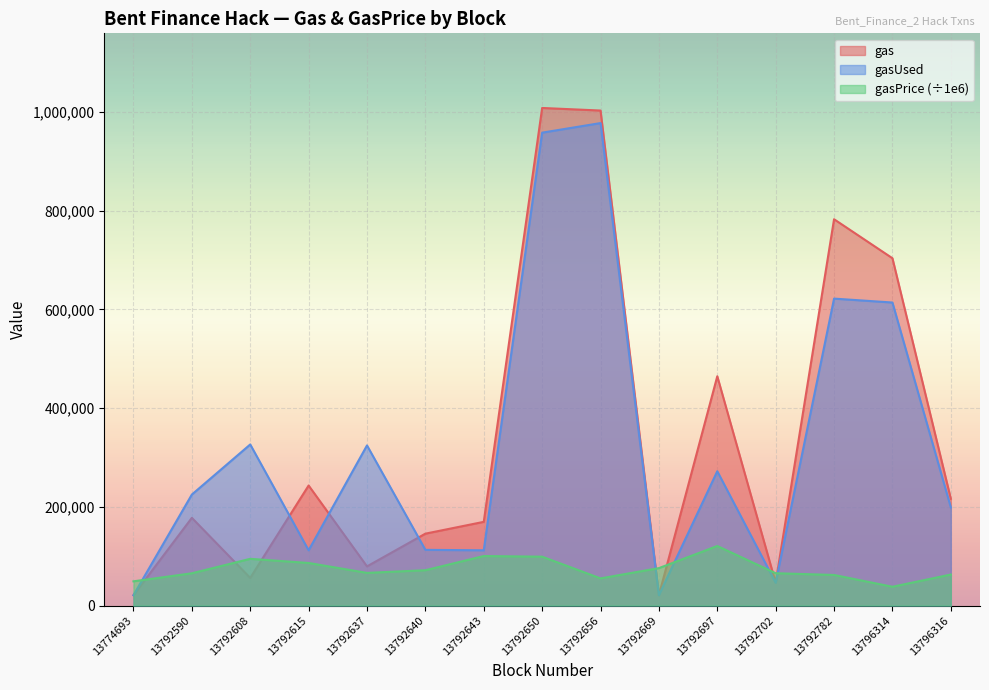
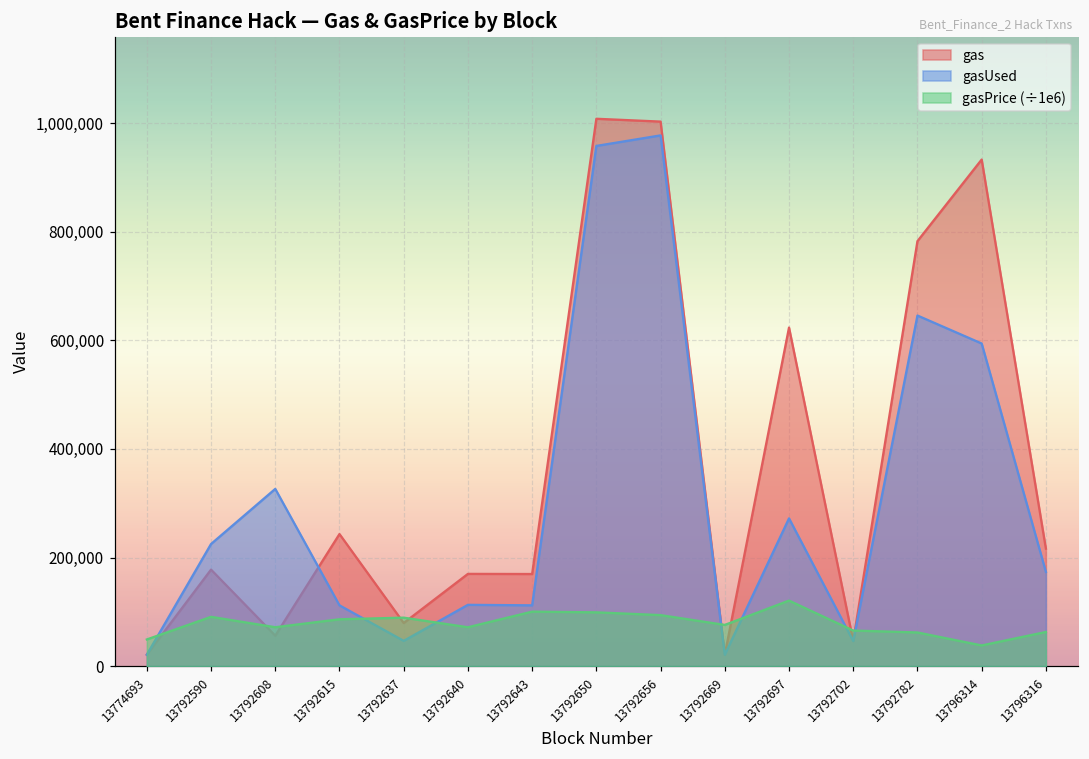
gasPrice (÷1e6), 13792590: 70,000 -> 90,000
gasPrice (÷1e6), 13792608: 90,000 -> 70,000
gasUsed, 13792637: 320,000 -> 50,000
gasPrice (÷1e6), 13792637: 70,000 -> 90,000
gas, 13792640: 150,000 -> 170,000
gasPrice (÷1e6), 13792656: 60,000 -> 90,000
gas, 13792697: 460,000 -> 620,000
gasUsed, 13792782: 620,000 -> 650,000
gas, 13796314: 700,000 -> 930,000
gasUsed, 13796314: 610,000 -> 590,000
gasUsed, 13796316: 200,000 -> 170,000
